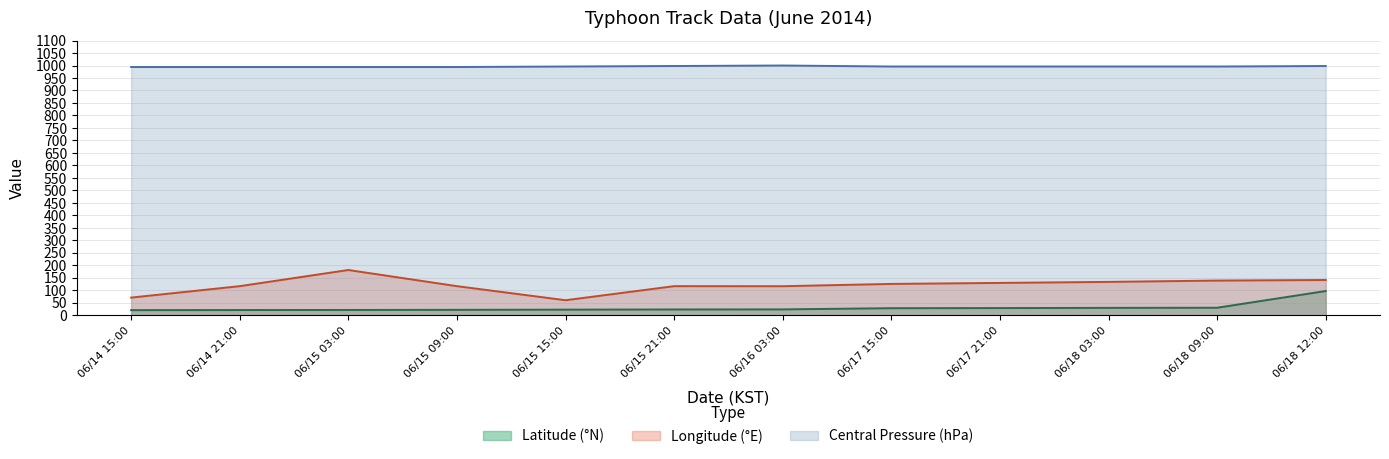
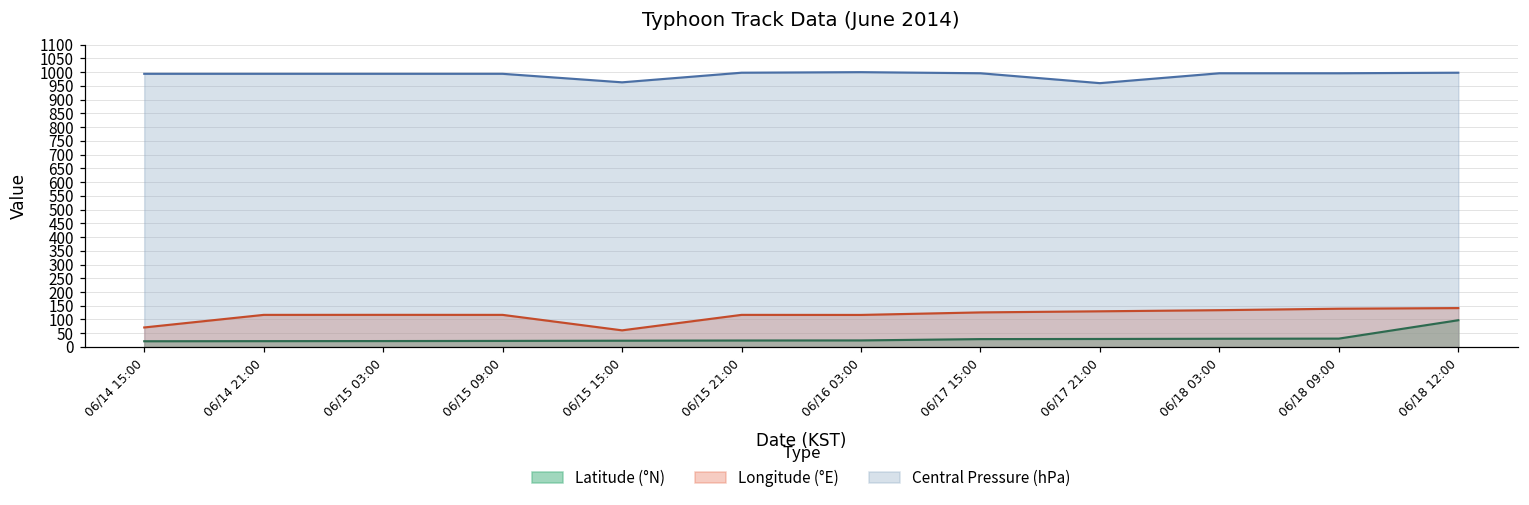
Longitude (°E), 06/15 03:00: 180 -> 120
Central Pressure (hPa), 06/15 15:00: 1000 -> 960
Central Pressure (hPa), 06/17 21:00: 1000 -> 960
